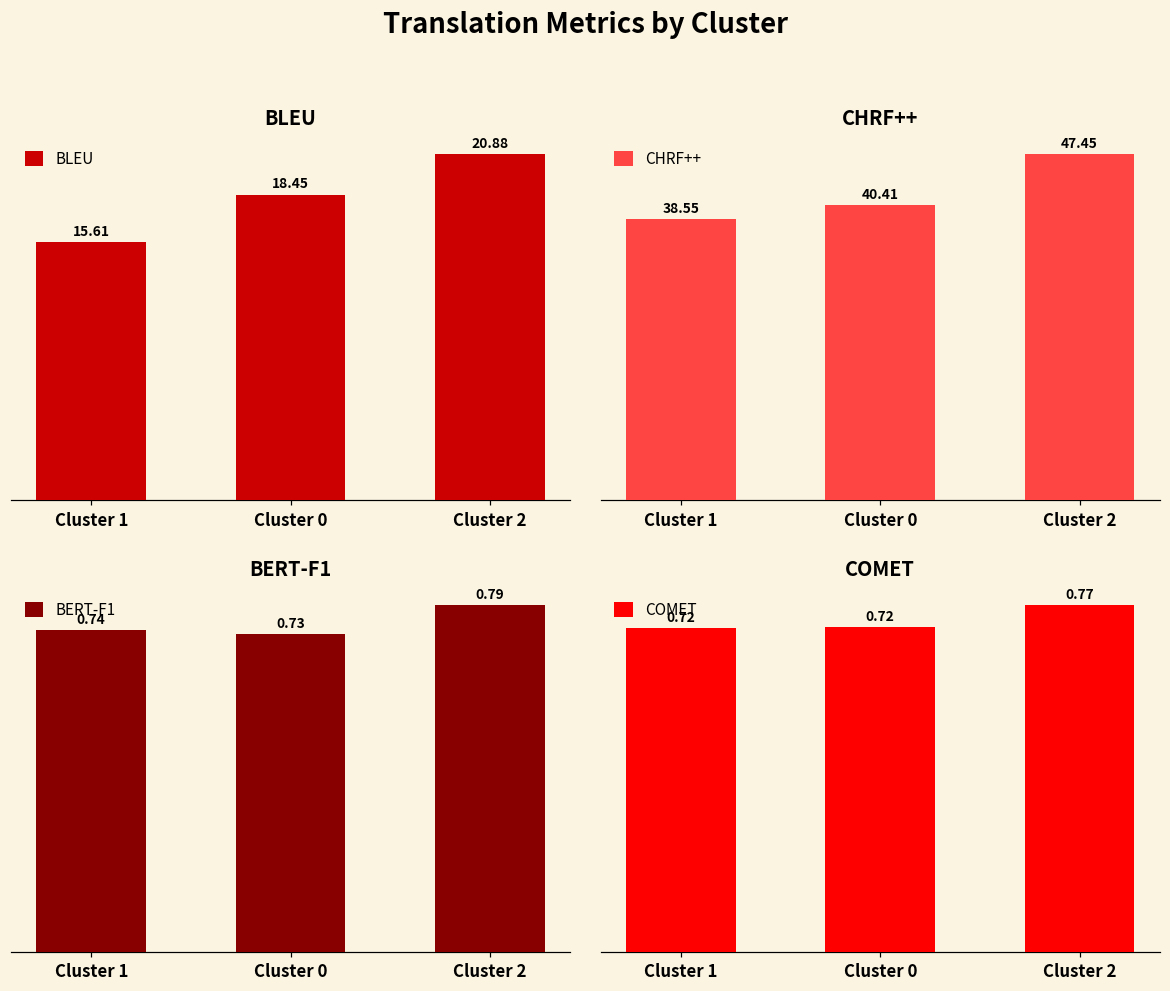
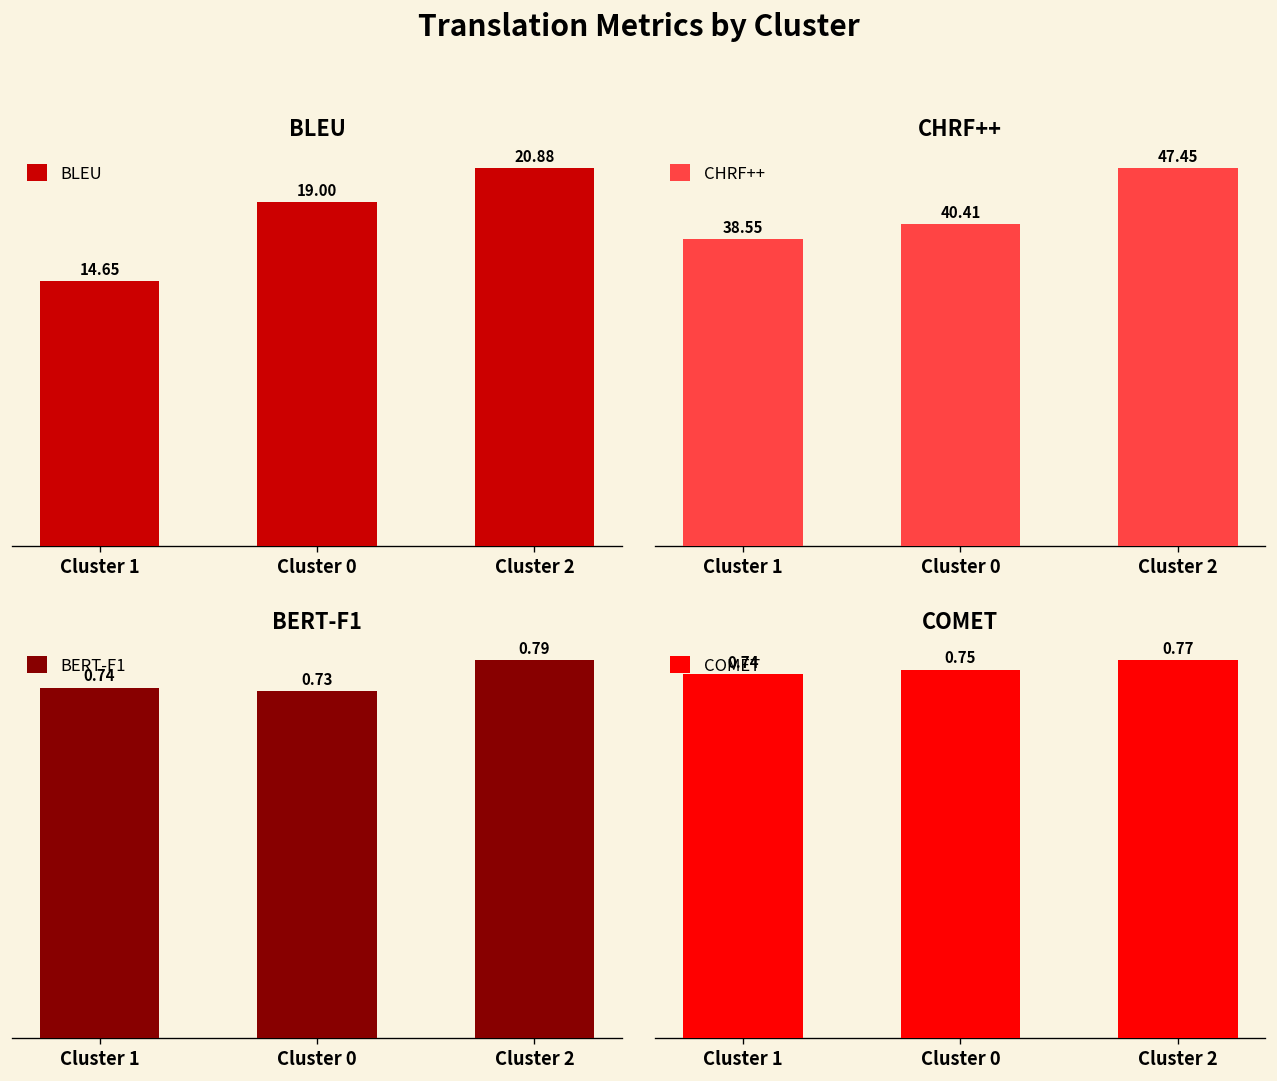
BLEU, Cluster 1: 15.61 -> 14.65
BLEU, Cluster 0: 18.45 -> 19.00
COMET, Cluster 1: 0.72 -> 0.74
COMET, Cluster 0: 0.72 -> 0.75
